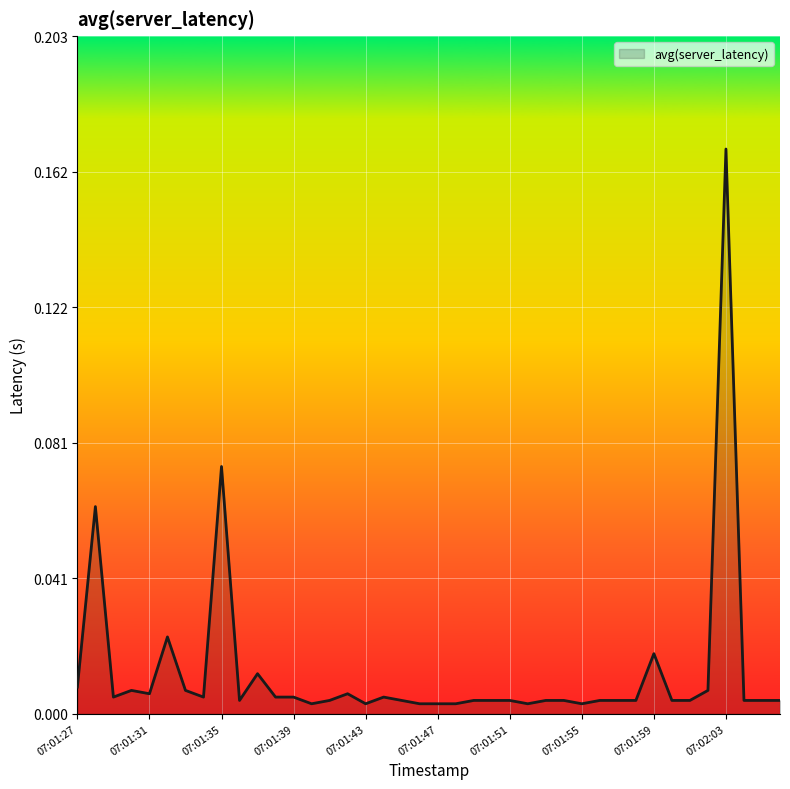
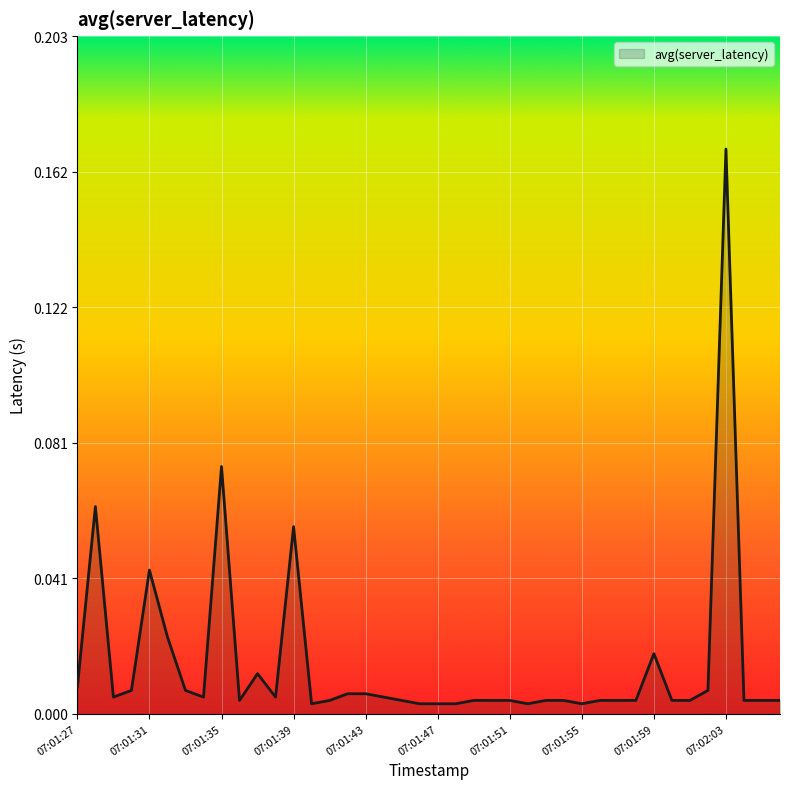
07:01:31: 0.006 -> 0.043
07:01:39: 0.005 -> 0.056
07:01:43: 0.003 -> 0.006
